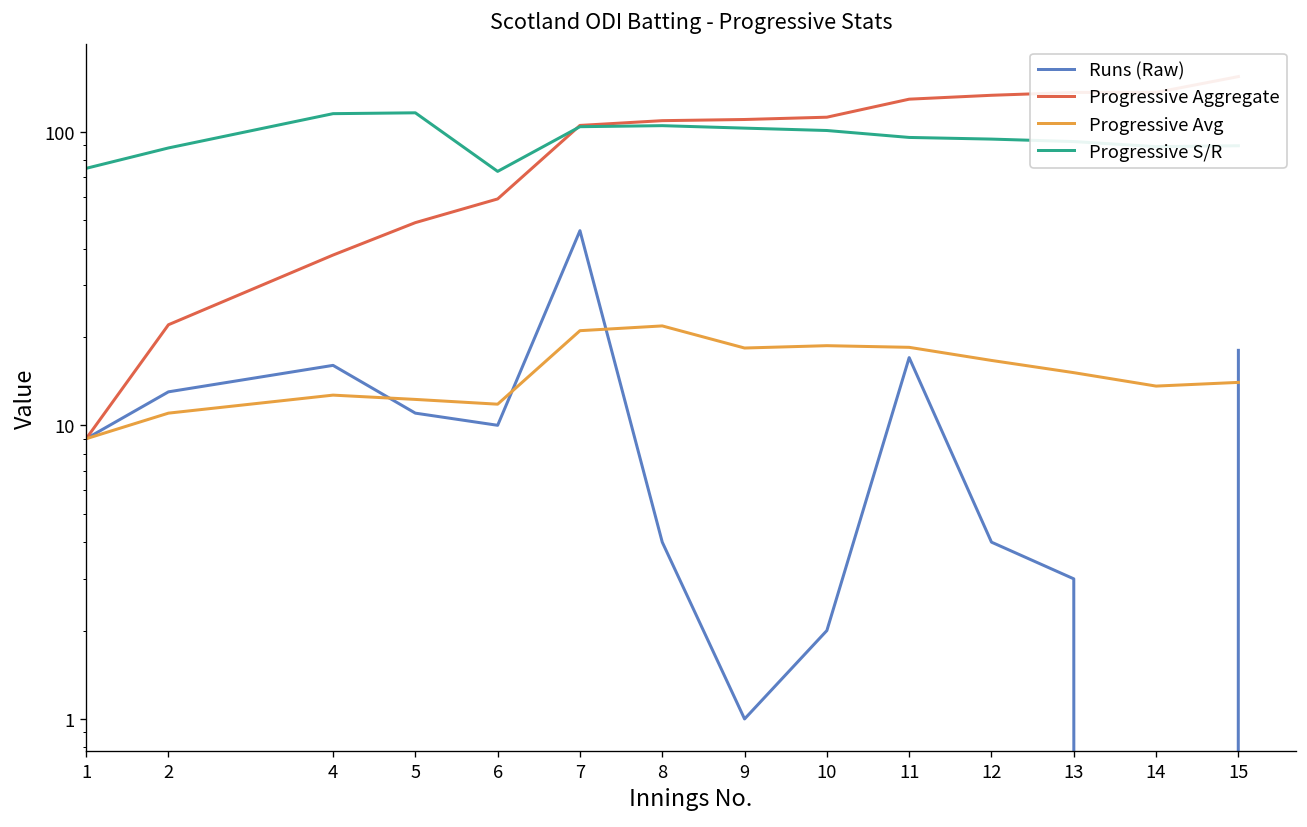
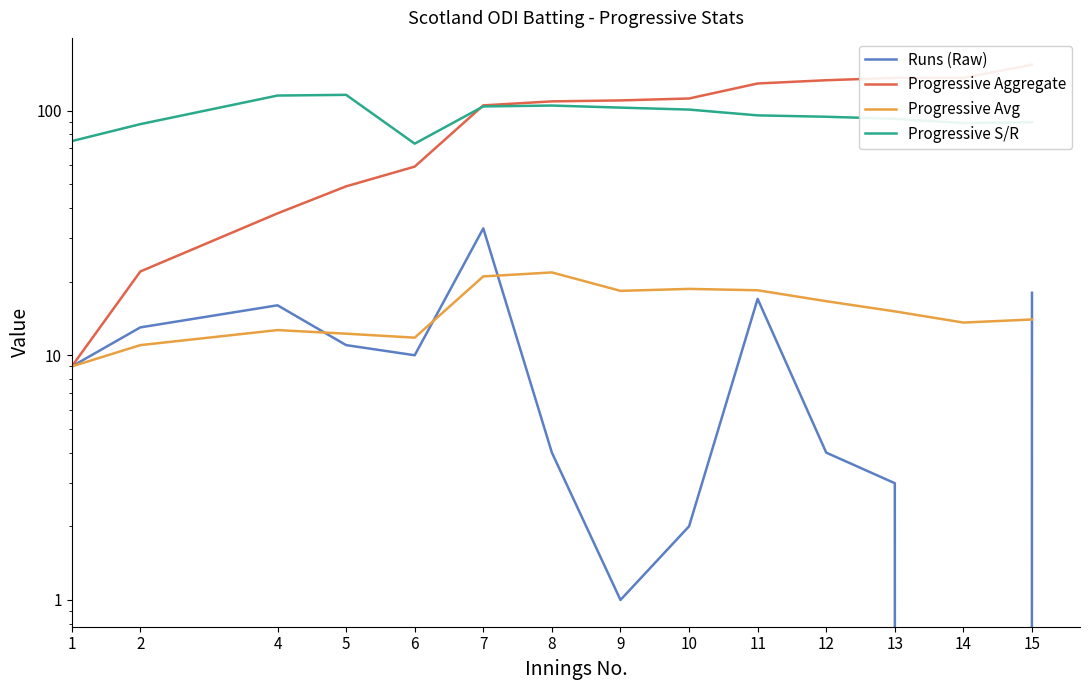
Runs (Raw), 7: 46 -> 33
